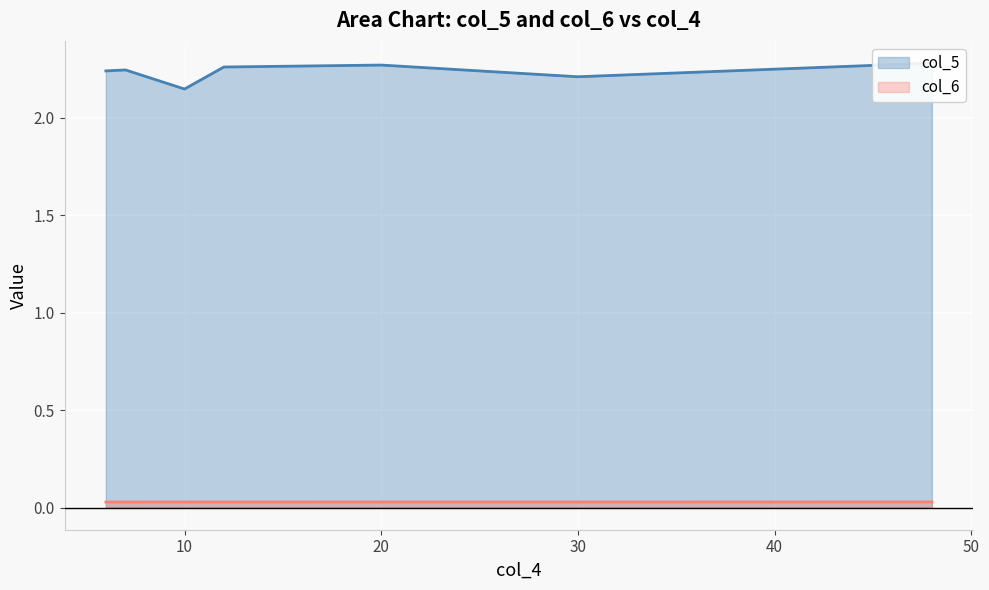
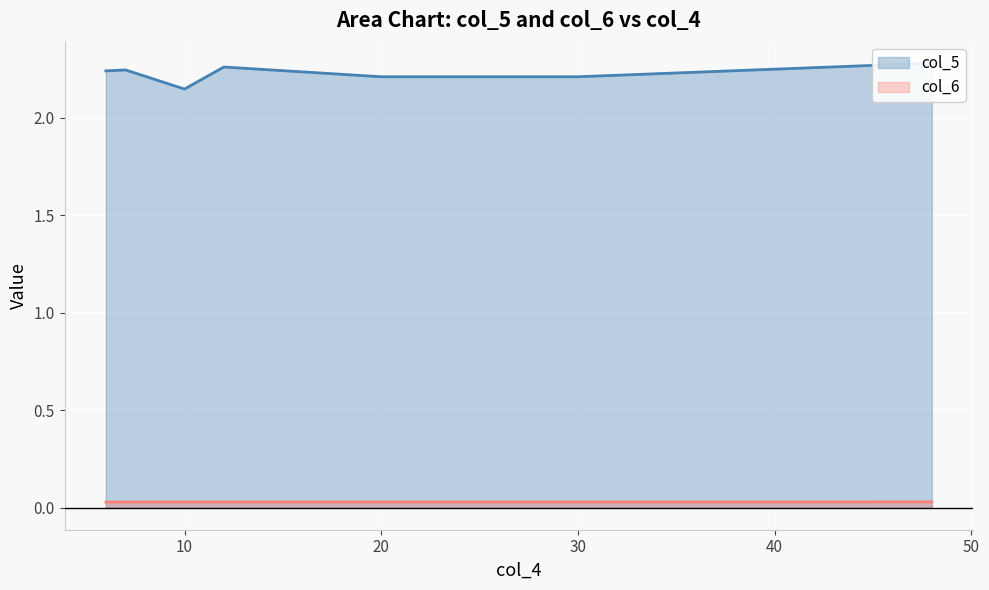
col_5, 20: 2.27 -> 2.21
